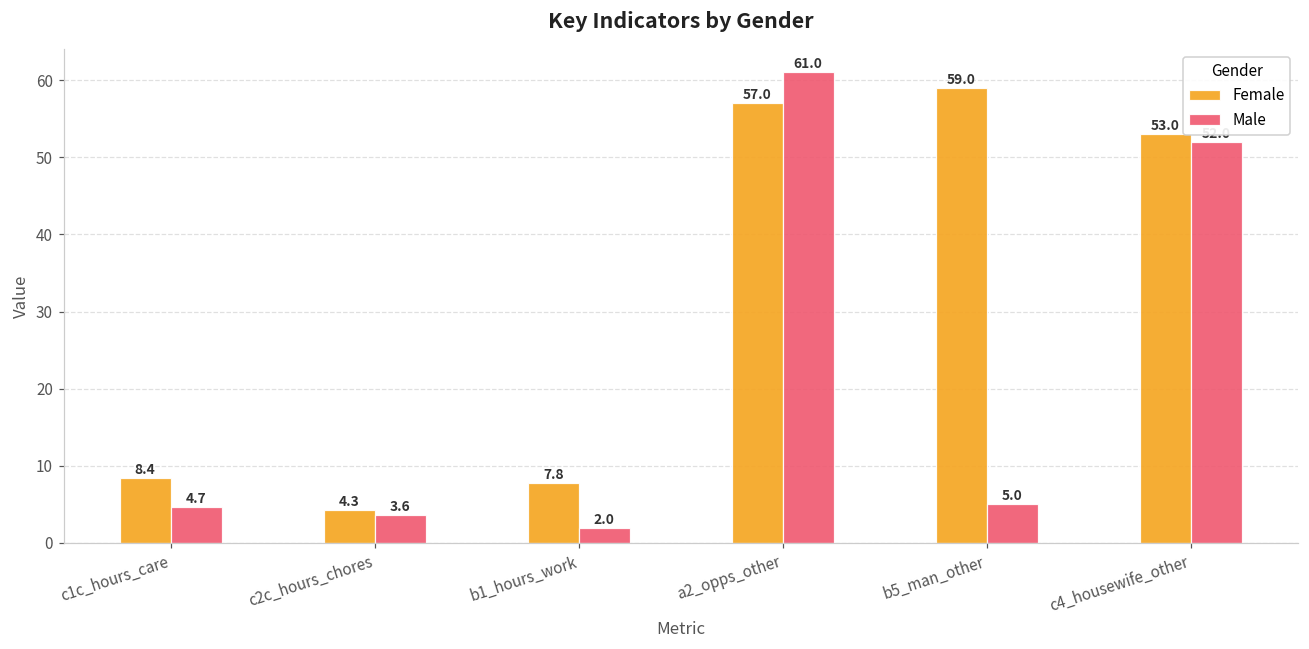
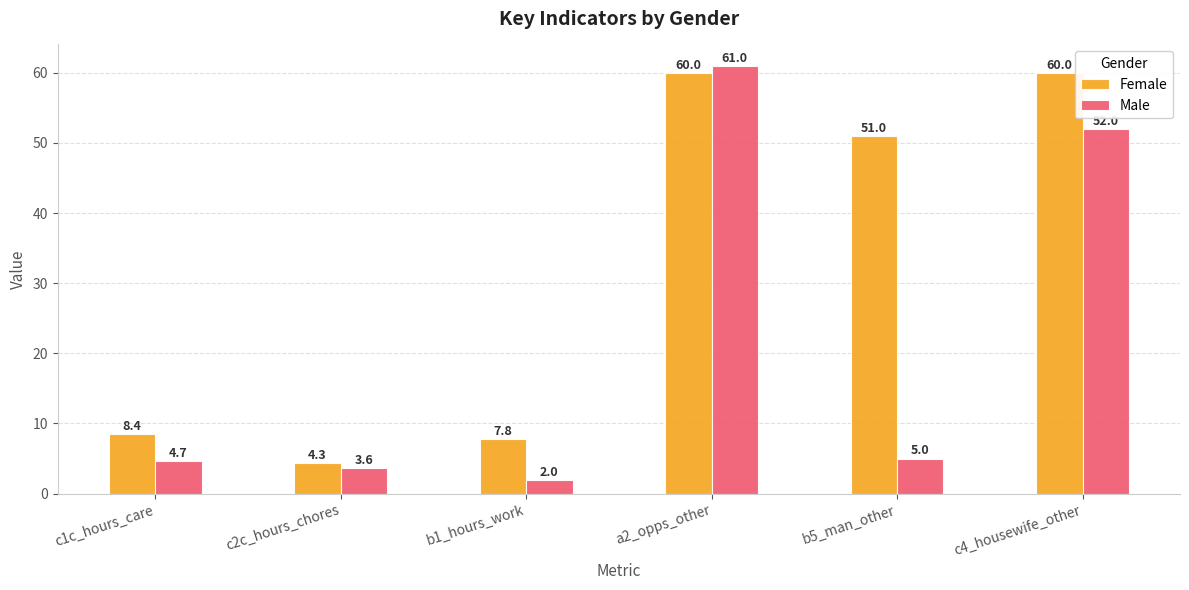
Female, a2_opps_other: 57.0 -> 60.0
Female, b5_man_other: 59.0 -> 51.0
Female, c4_housewife_other: 53.0 -> 60.0
